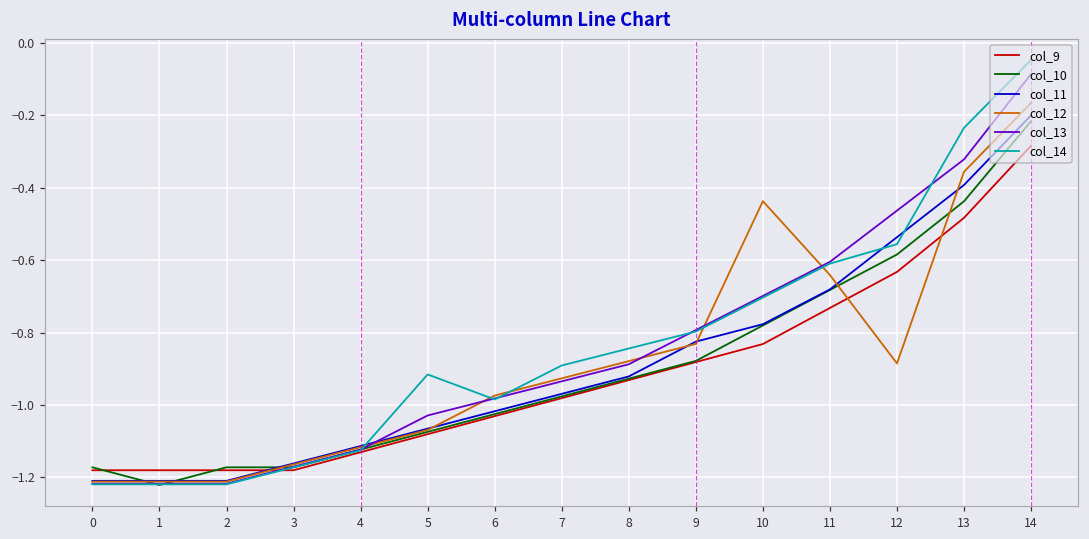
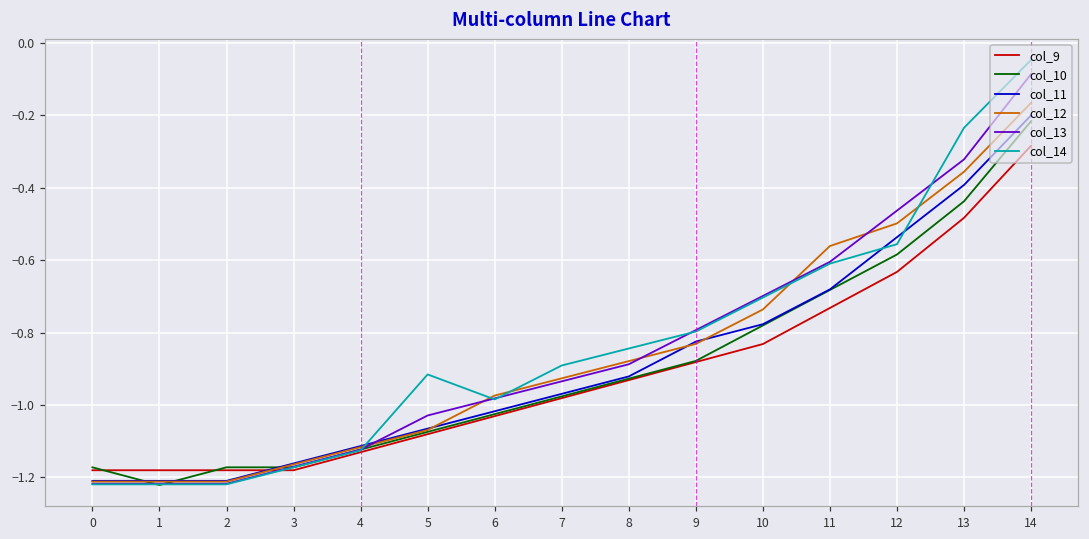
col_12, 10: -0.44 -> -0.74
col_12, 11: -0.64 -> -0.56
col_12, 12: -0.89 -> -0.50
